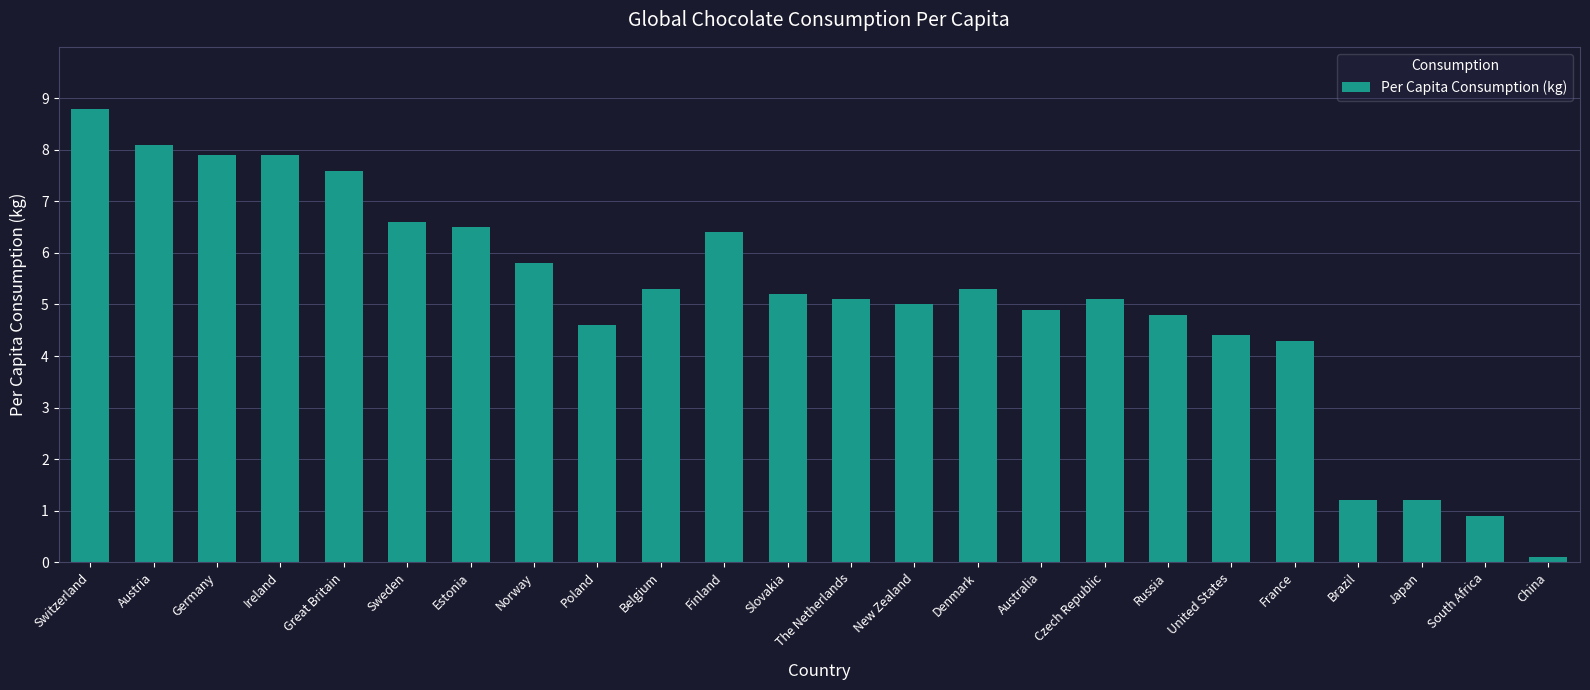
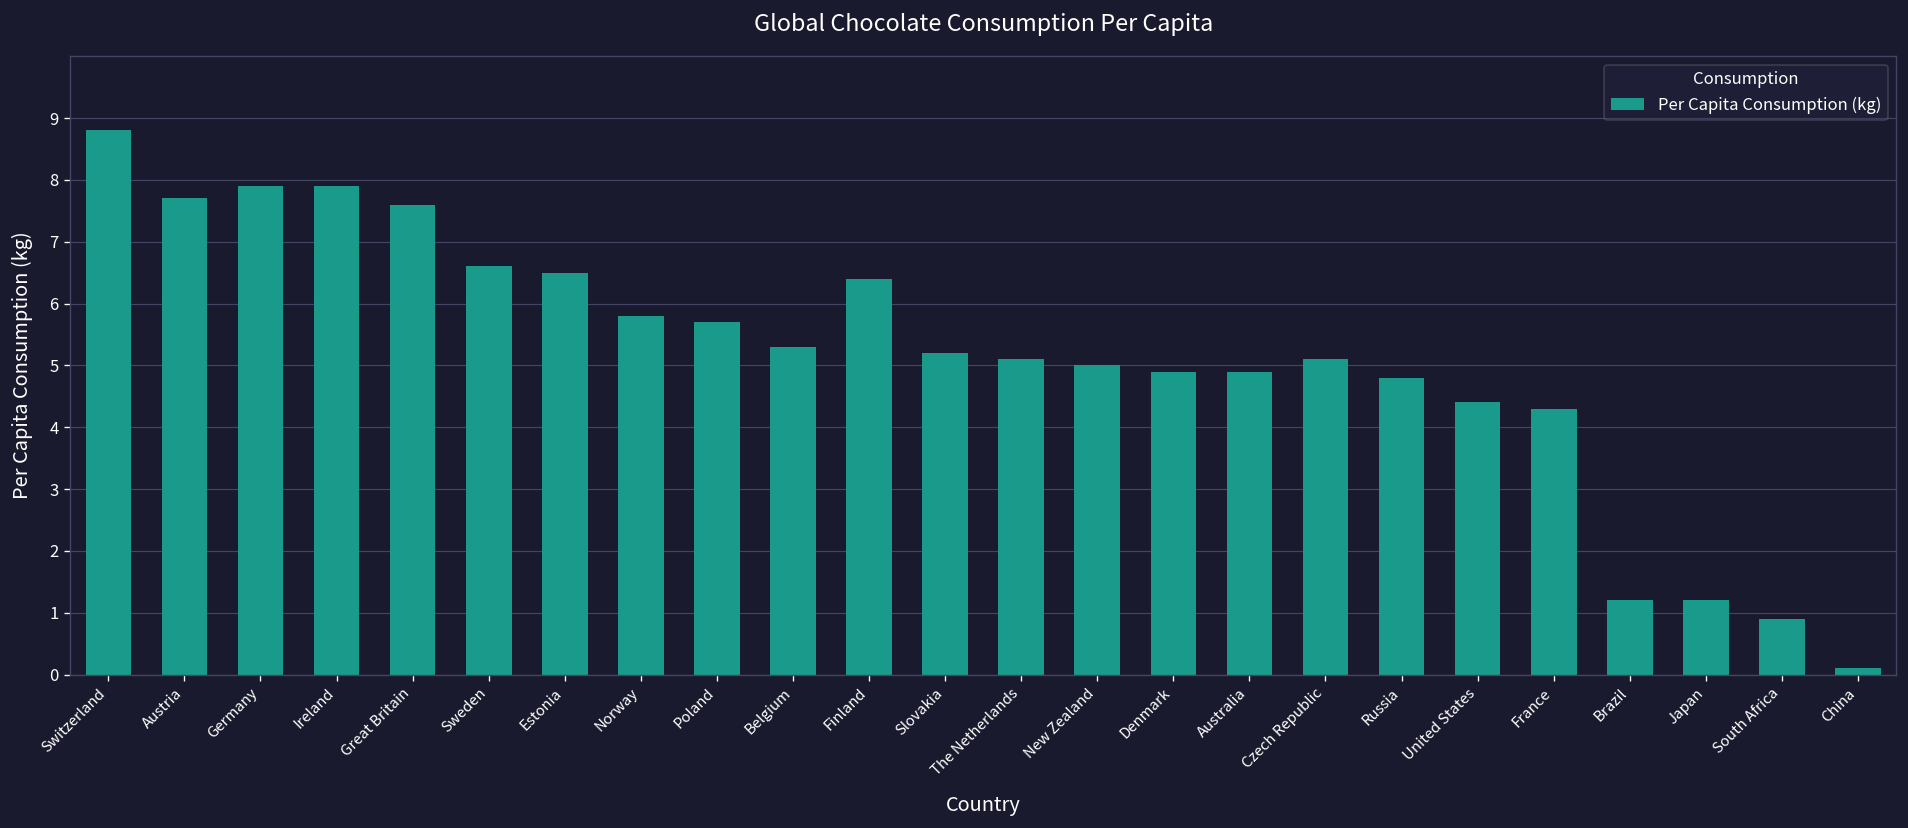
Austria: 8.1 -> 7.7
Poland: 4.6 -> 5.7
Denmark: 5.3 -> 4.9
